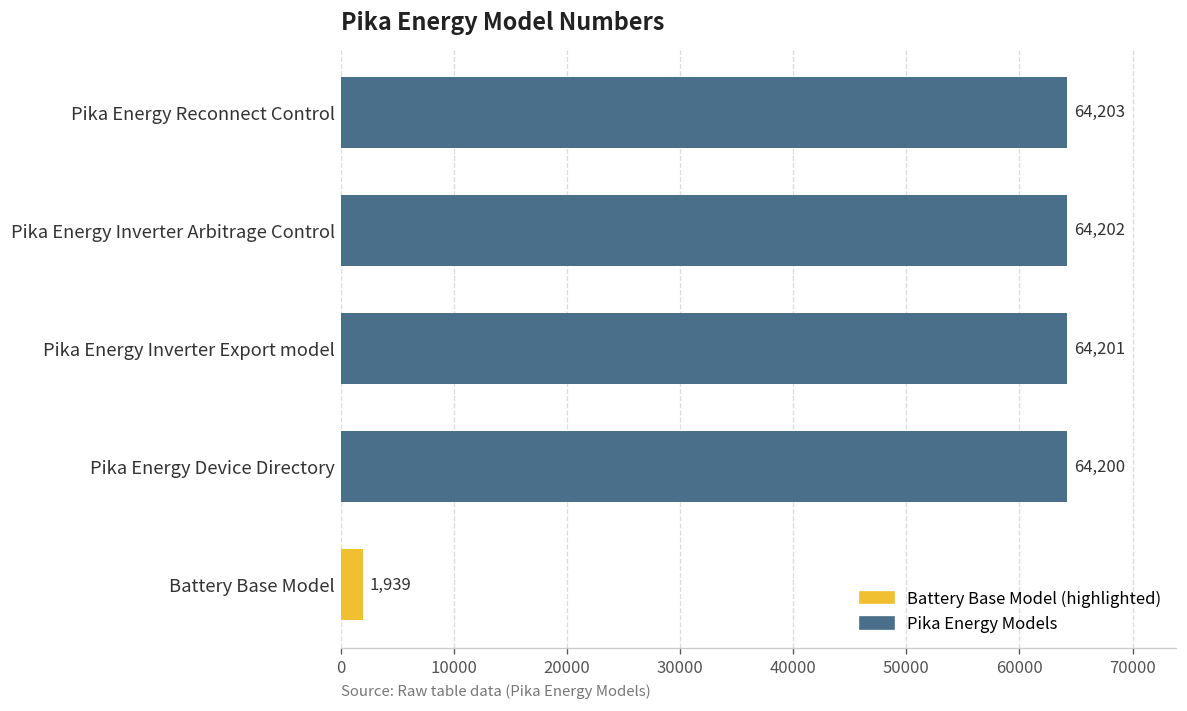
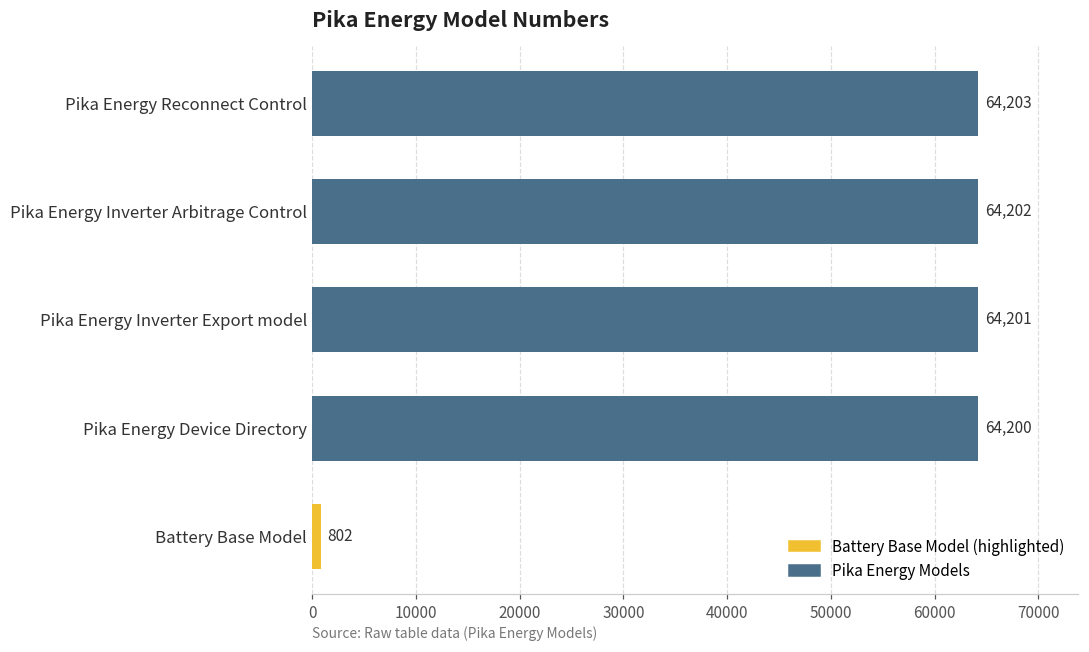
Battery Base Model: 1,939 -> 802
